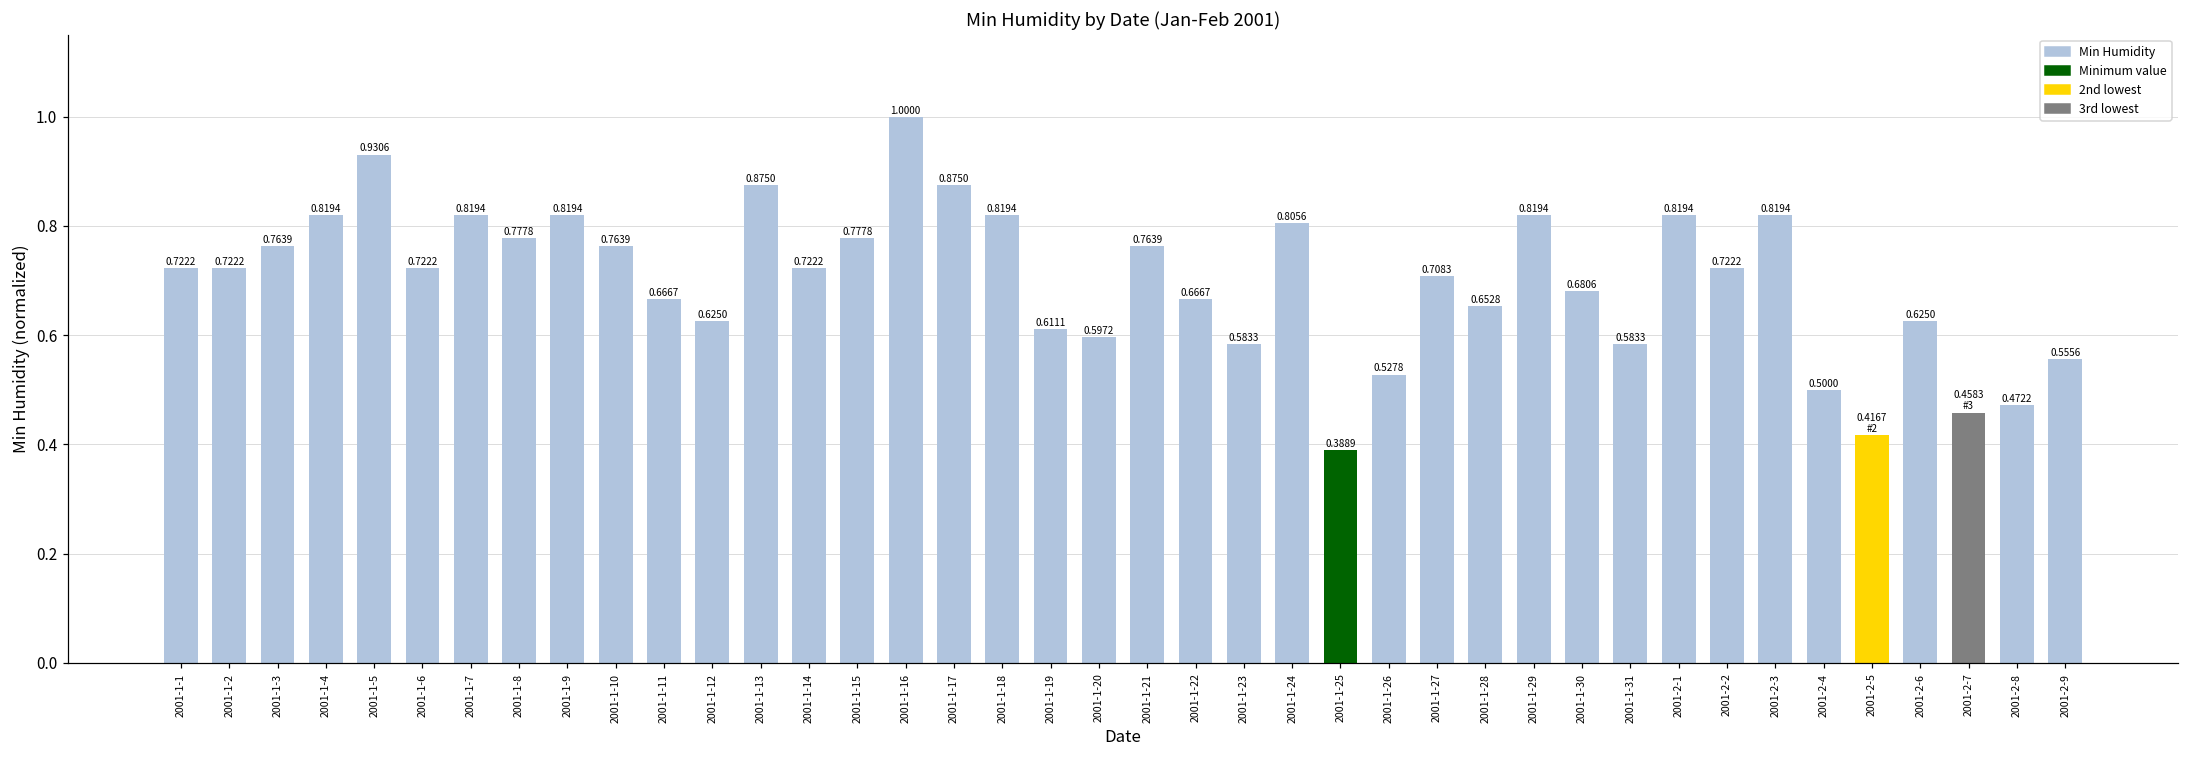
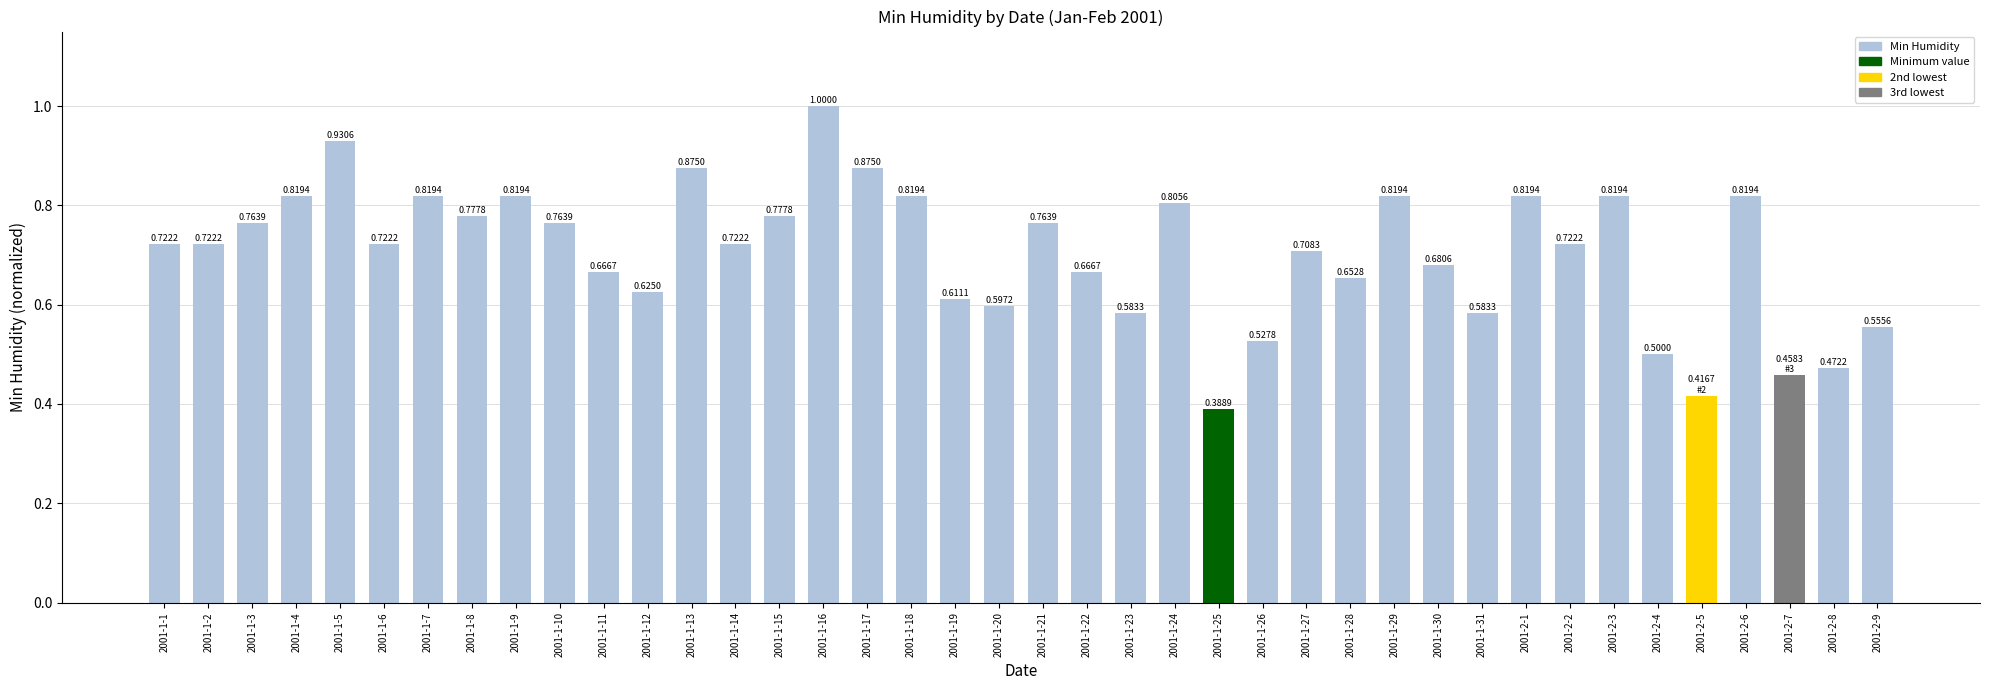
2001-2-6: 0.6250 -> 0.8194
